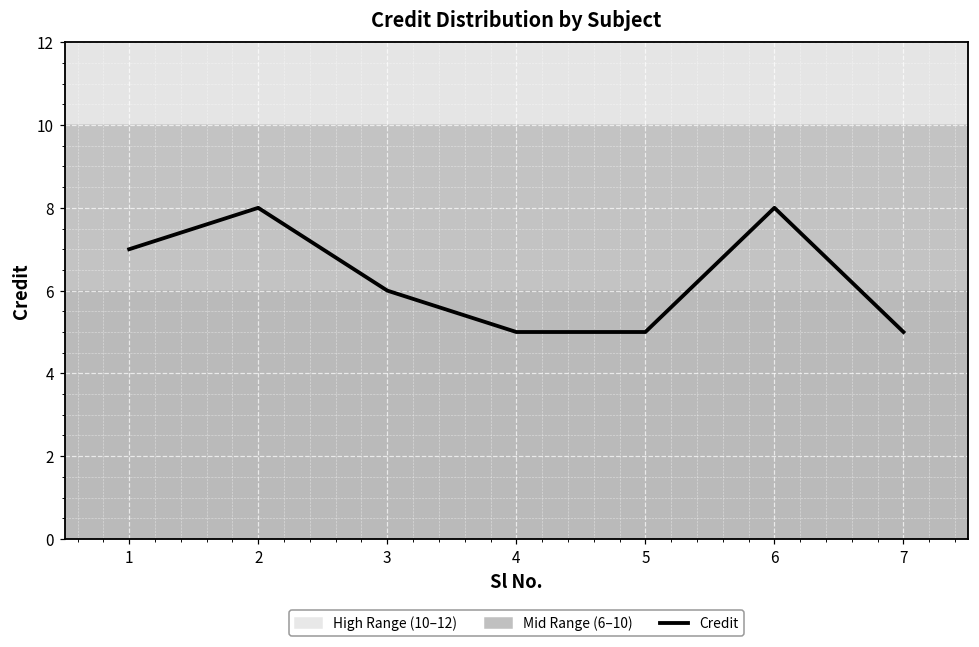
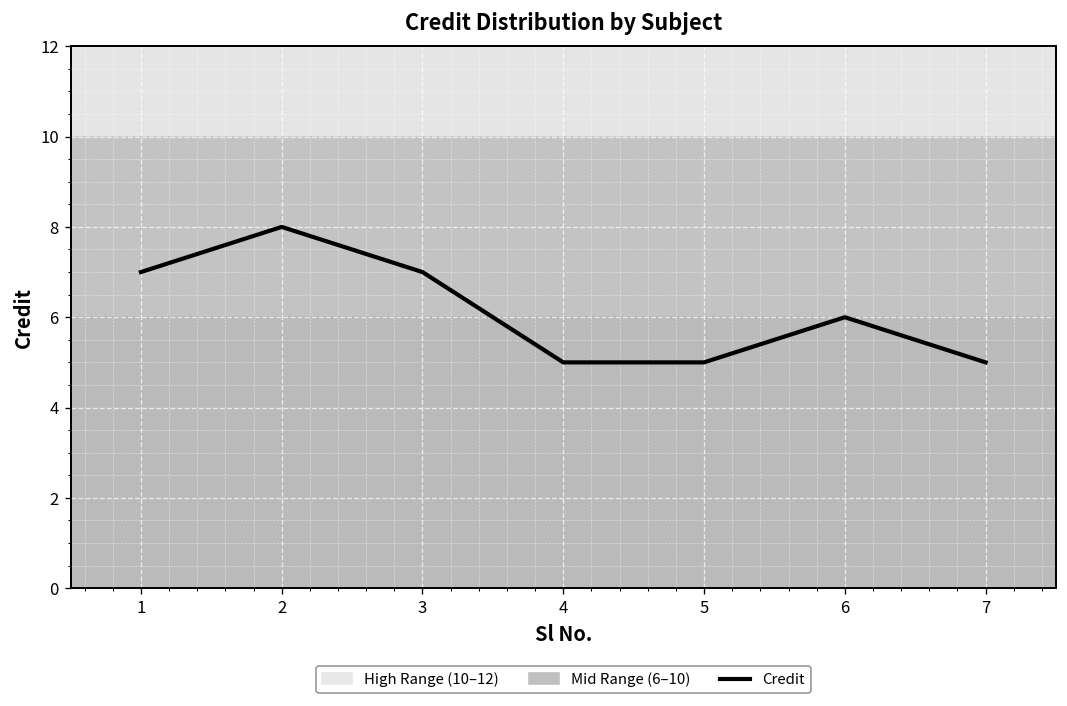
3: 6 -> 7
6: 8 -> 6
